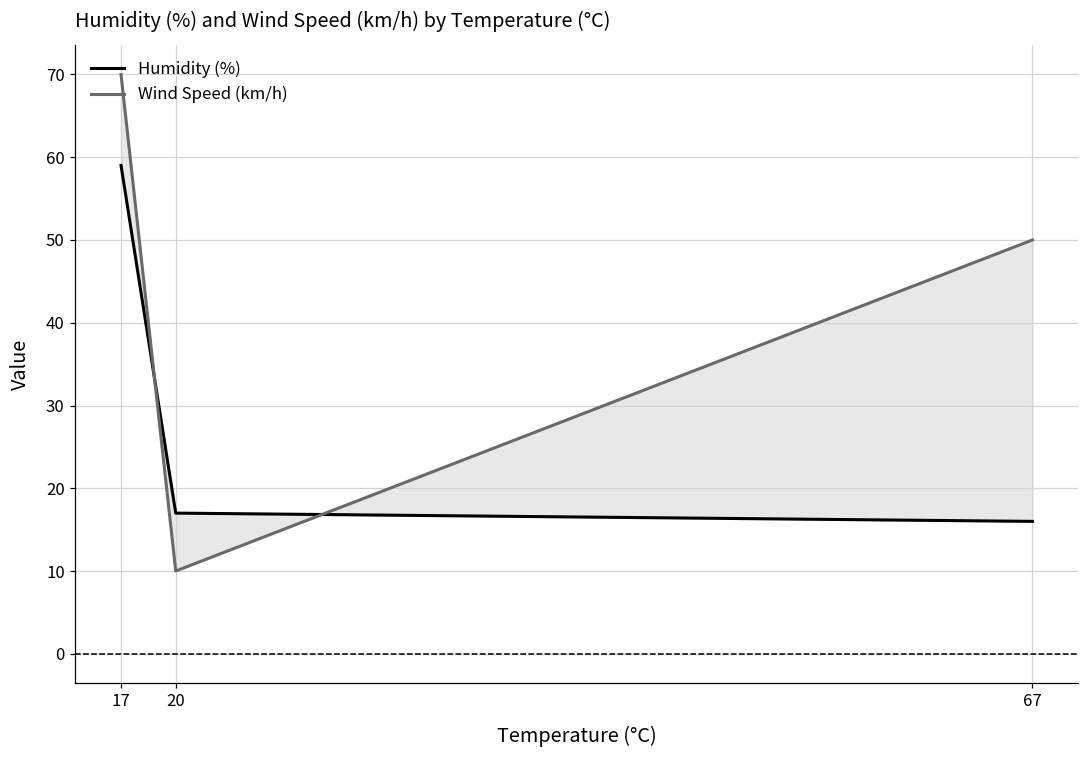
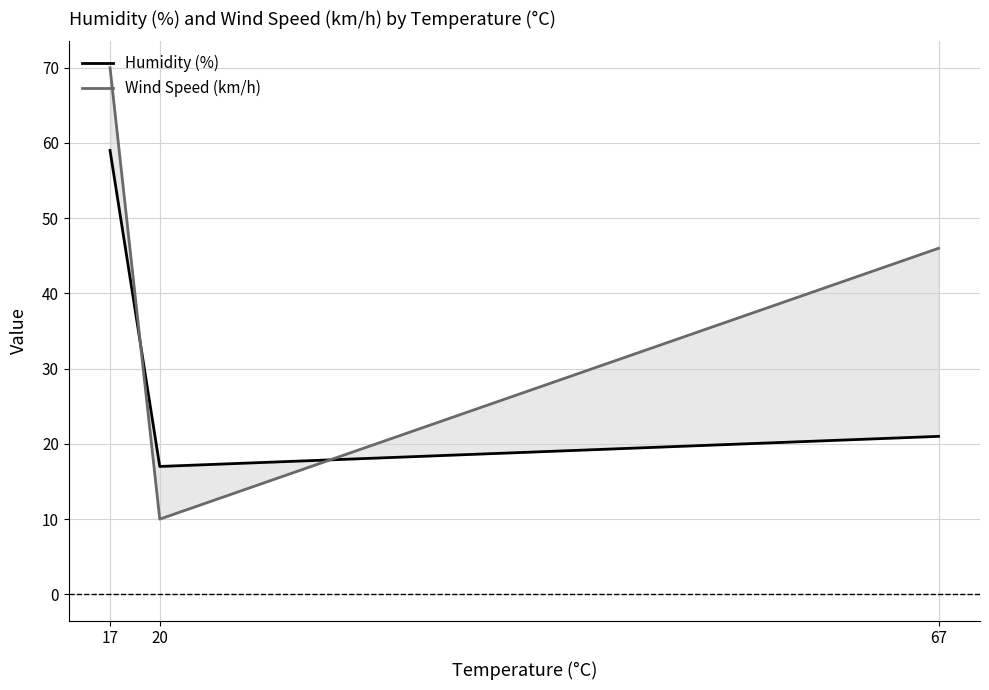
Humidity (%), 67: 16 -> 21
Wind Speed (km/h), 67: 50 -> 46
